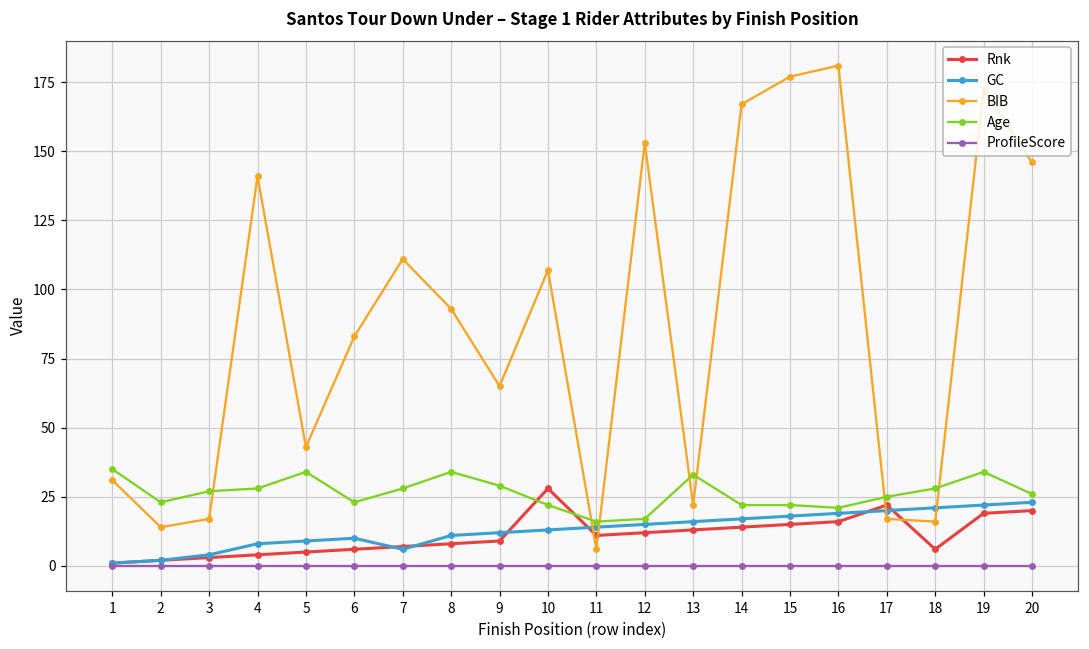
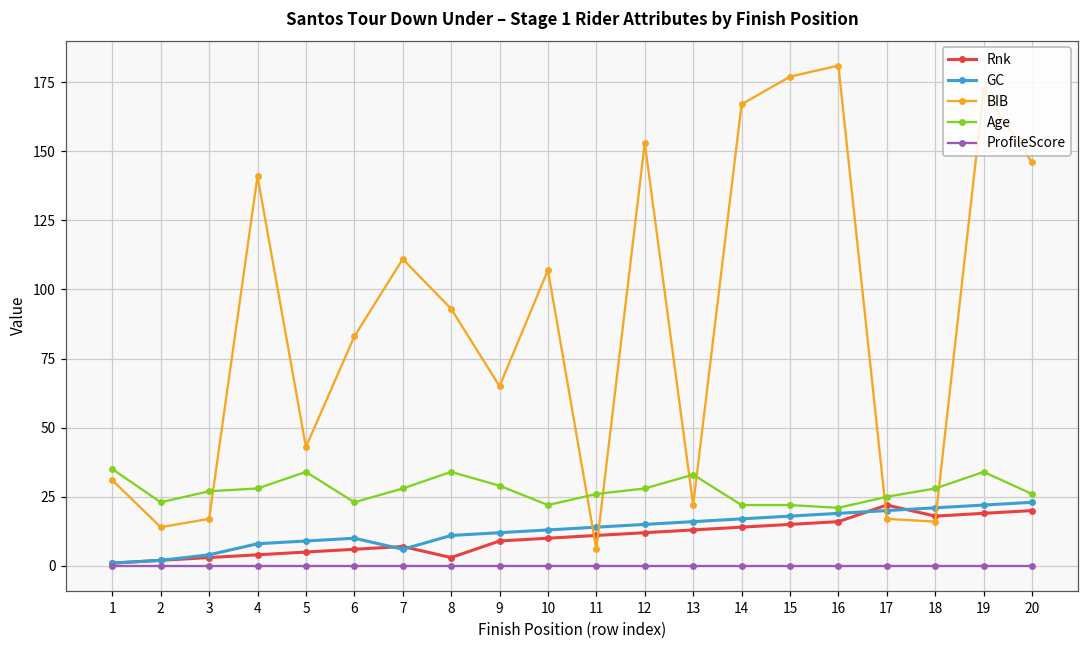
Rnk, 8: 8 -> 3
Rnk, 10: 28 -> 10
Age, 11: 16 -> 26
Age, 12: 17 -> 28
Rnk, 18: 6 -> 18
